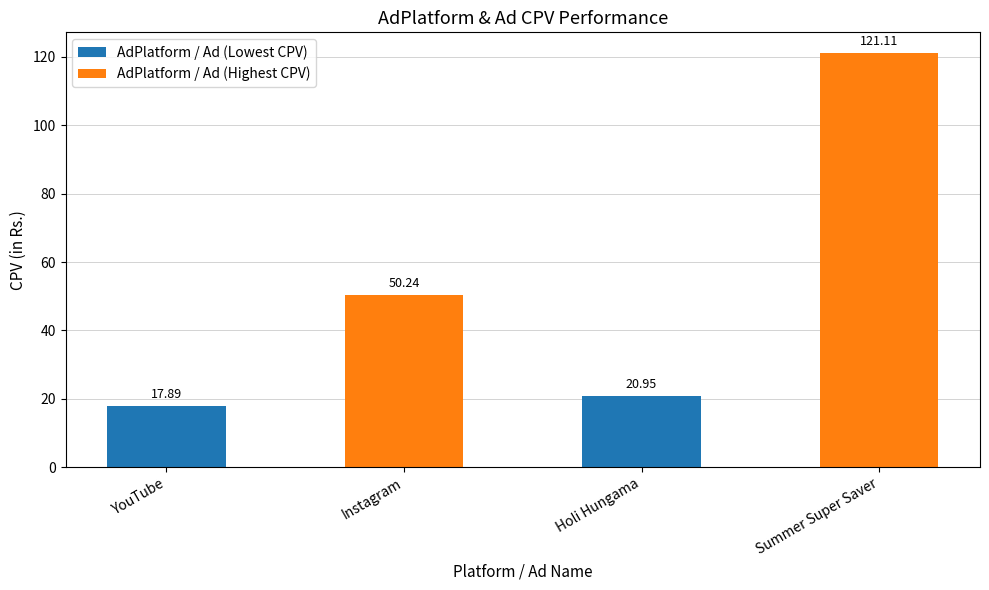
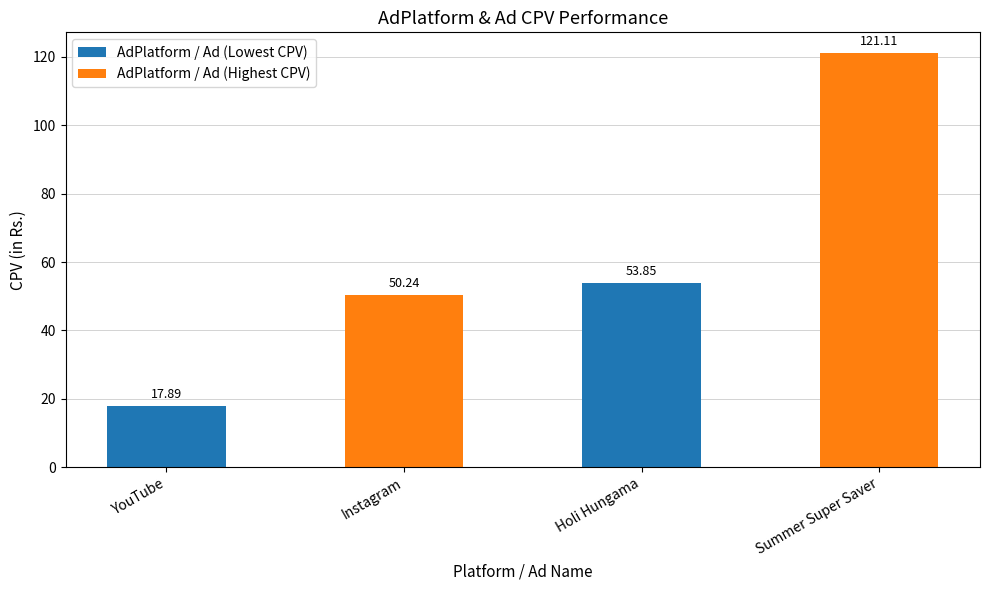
Holi Hungama: 20.95 -> 53.85
